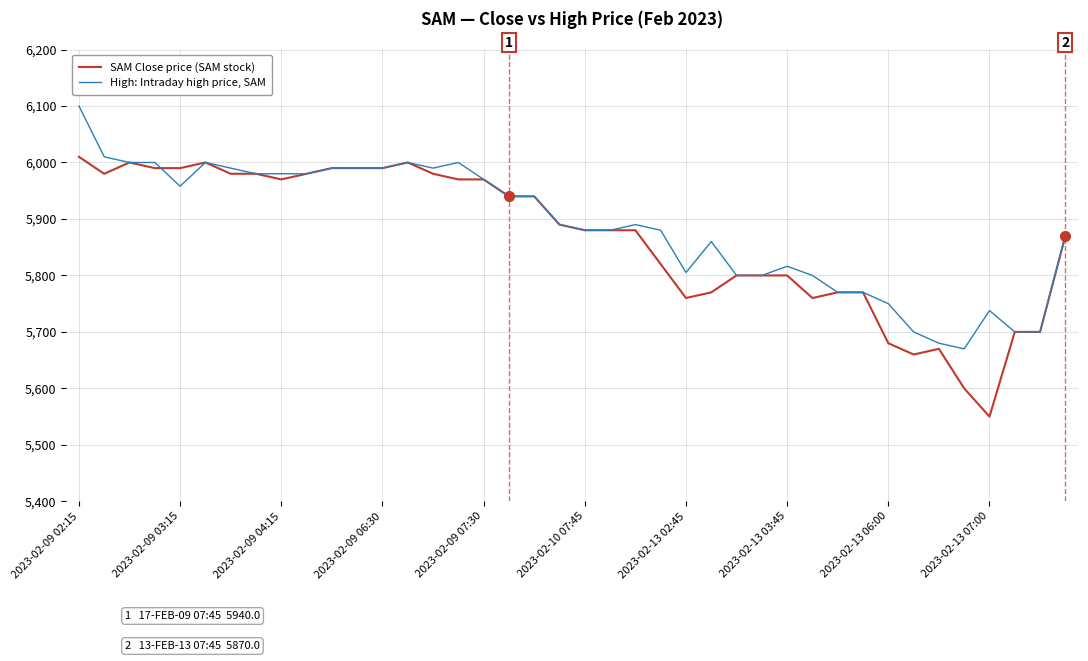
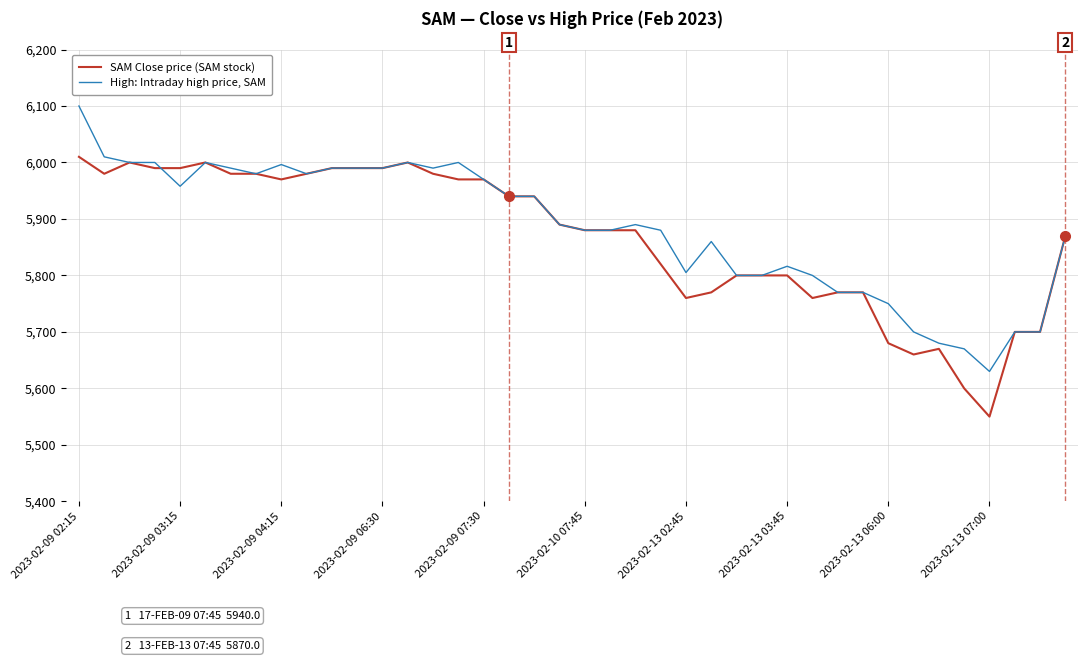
High: Intraday high price, SAM, 2023-02-09 04:15: 5,980 -> 6,000
High: Intraday high price, SAM, 2023-02-13 07:00: 5,740 -> 5,630
